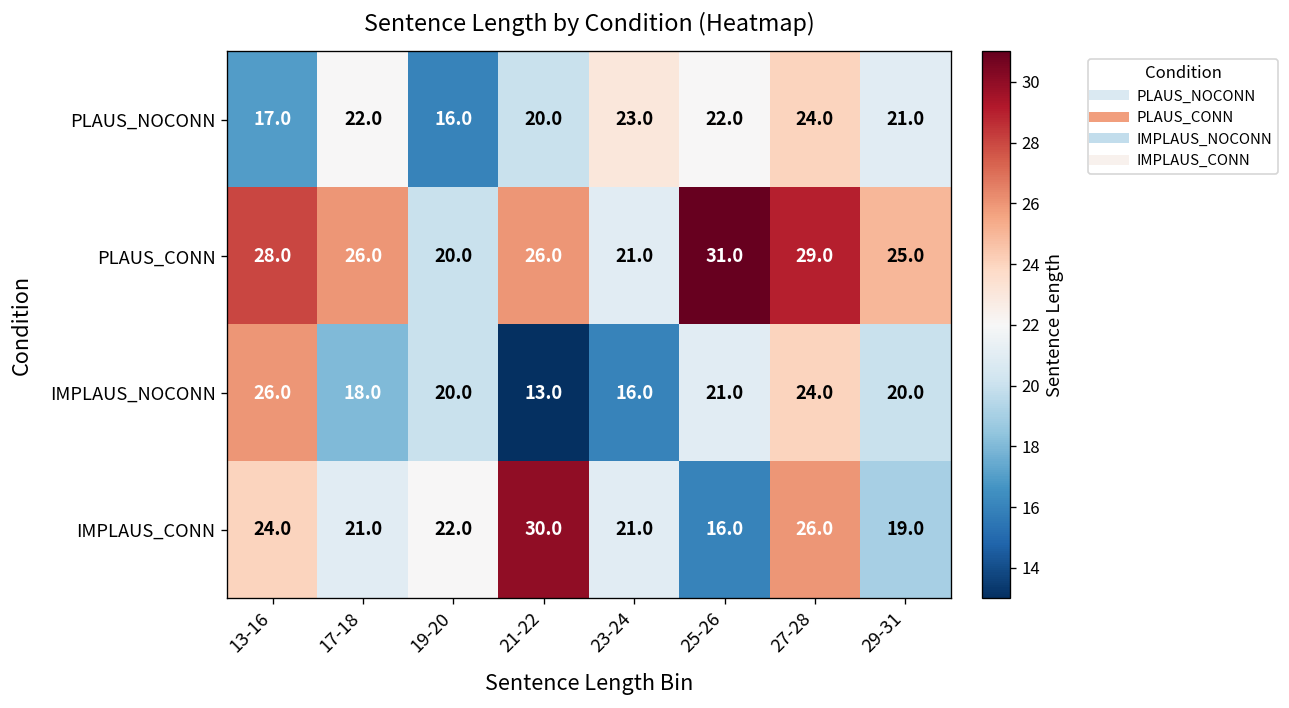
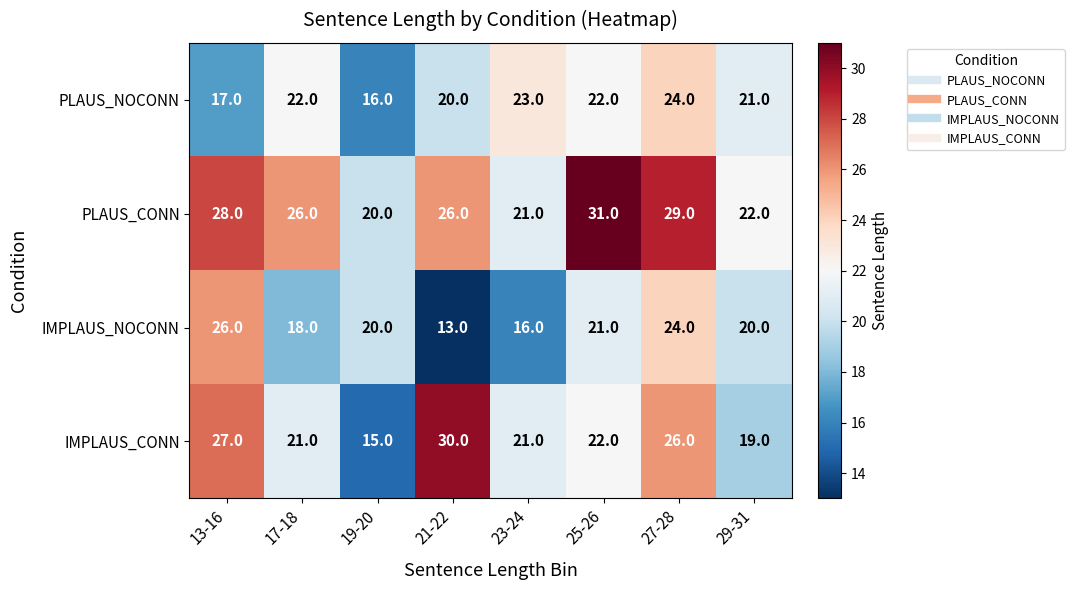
PLAUS_CONN, 29-31: 25.0 -> 22.0
IMPLAUS_CONN, 13-16: 24.0 -> 27.0
IMPLAUS_CONN, 19-20: 22.0 -> 15.0
IMPLAUS_CONN, 25-26: 16.0 -> 22.0
